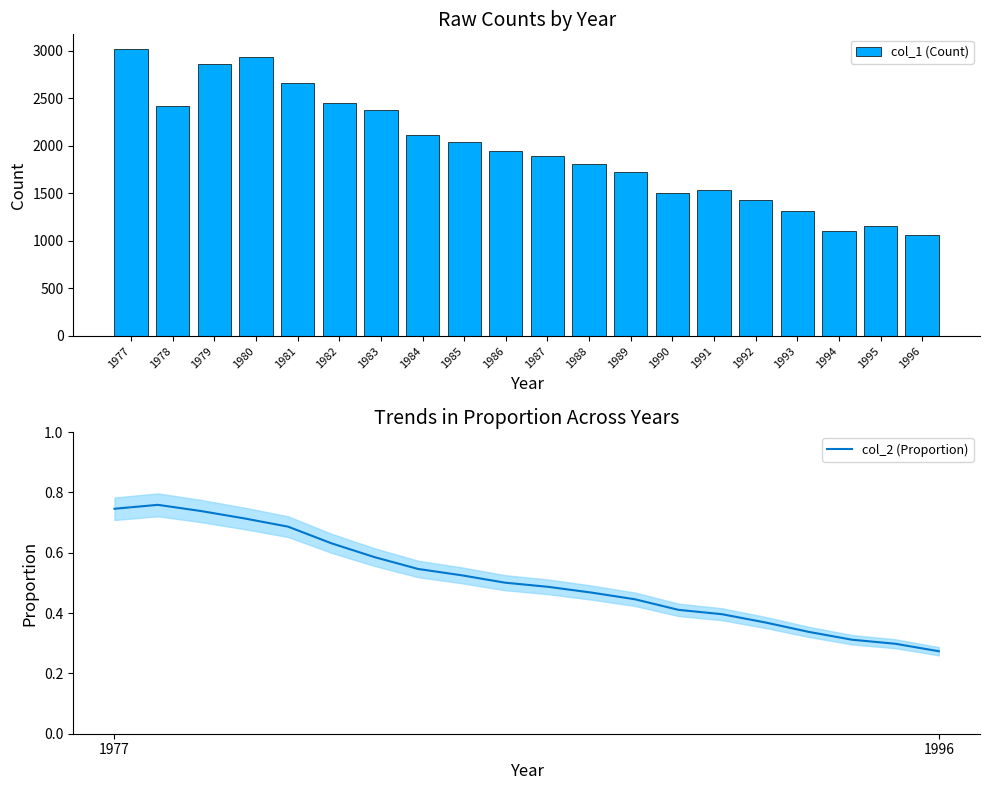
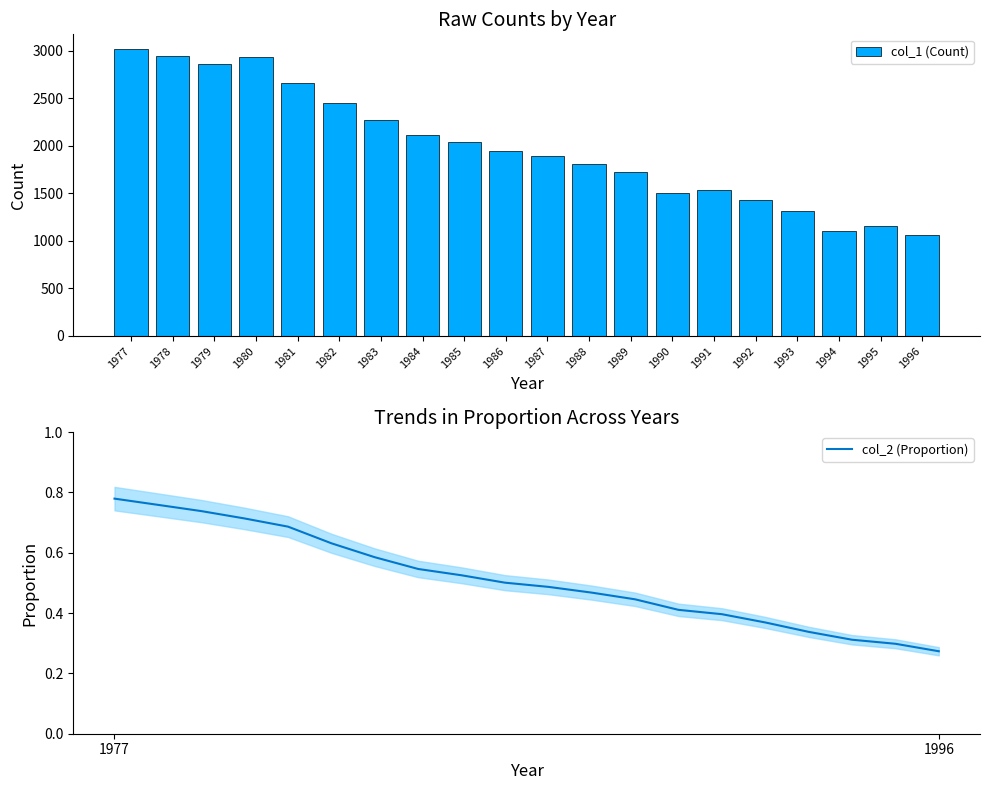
Raw Counts by Year, 1978: 2400 -> 2900
Raw Counts by Year, 1983: 2400 -> 2300
Trends in Proportion Across Years, col_2 (Proportion), 1977: 0.75 -> 0.78
